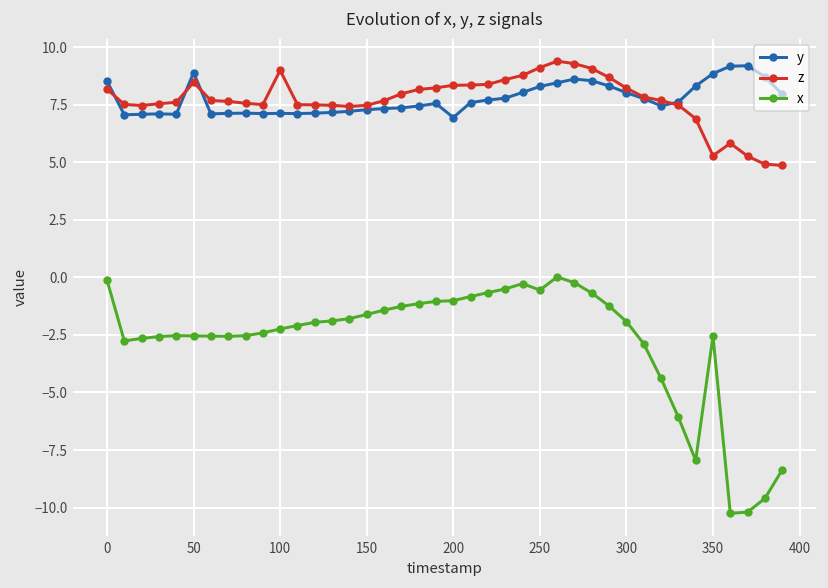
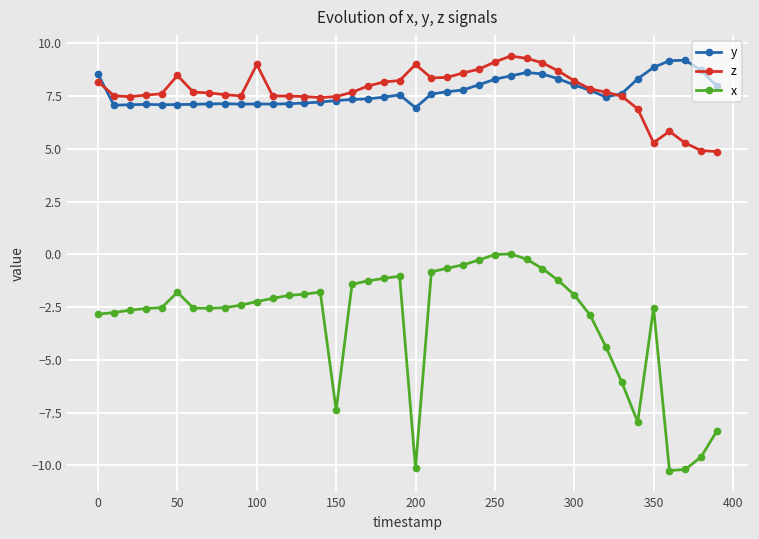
x, 0: -0.1 -> -2.8
y, 50: 8.9 -> 7.1
x, 50: -2.5 -> -1.8
x, 150: -1.6 -> -7.4
z, 200: 8.4 -> 9.0
x, 200: -1.0 -> -10.1
x, 250: -0.6 -> 0.0
